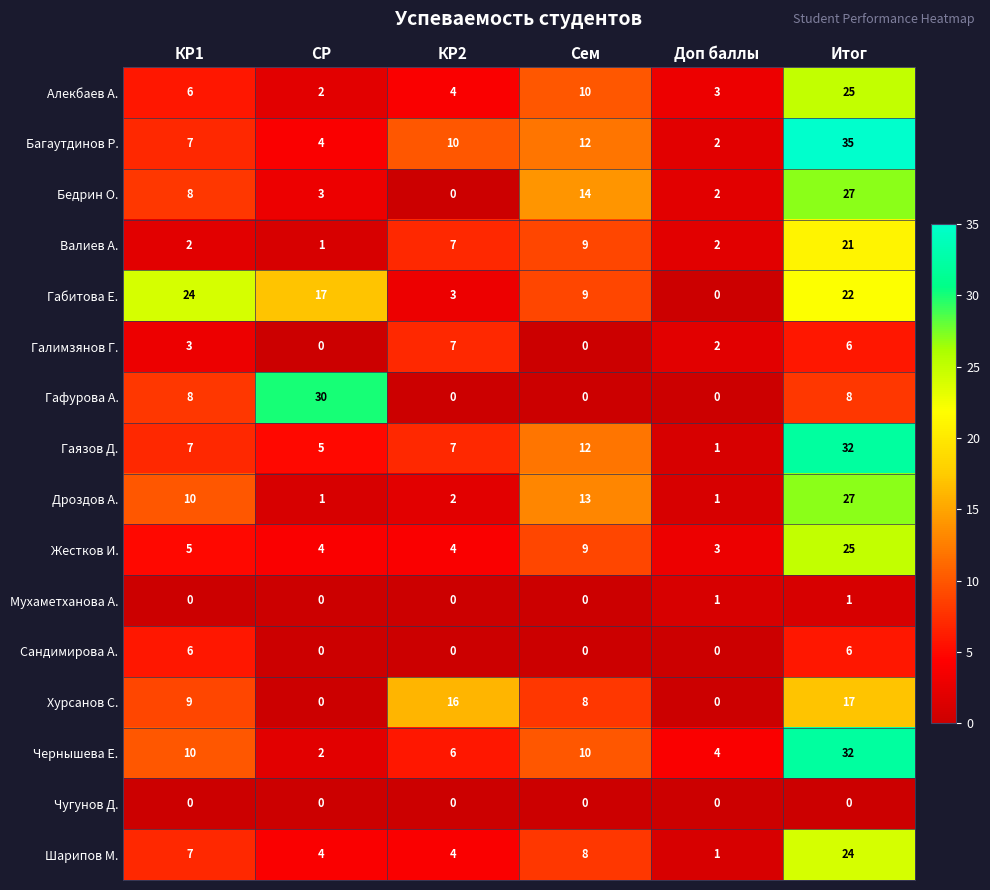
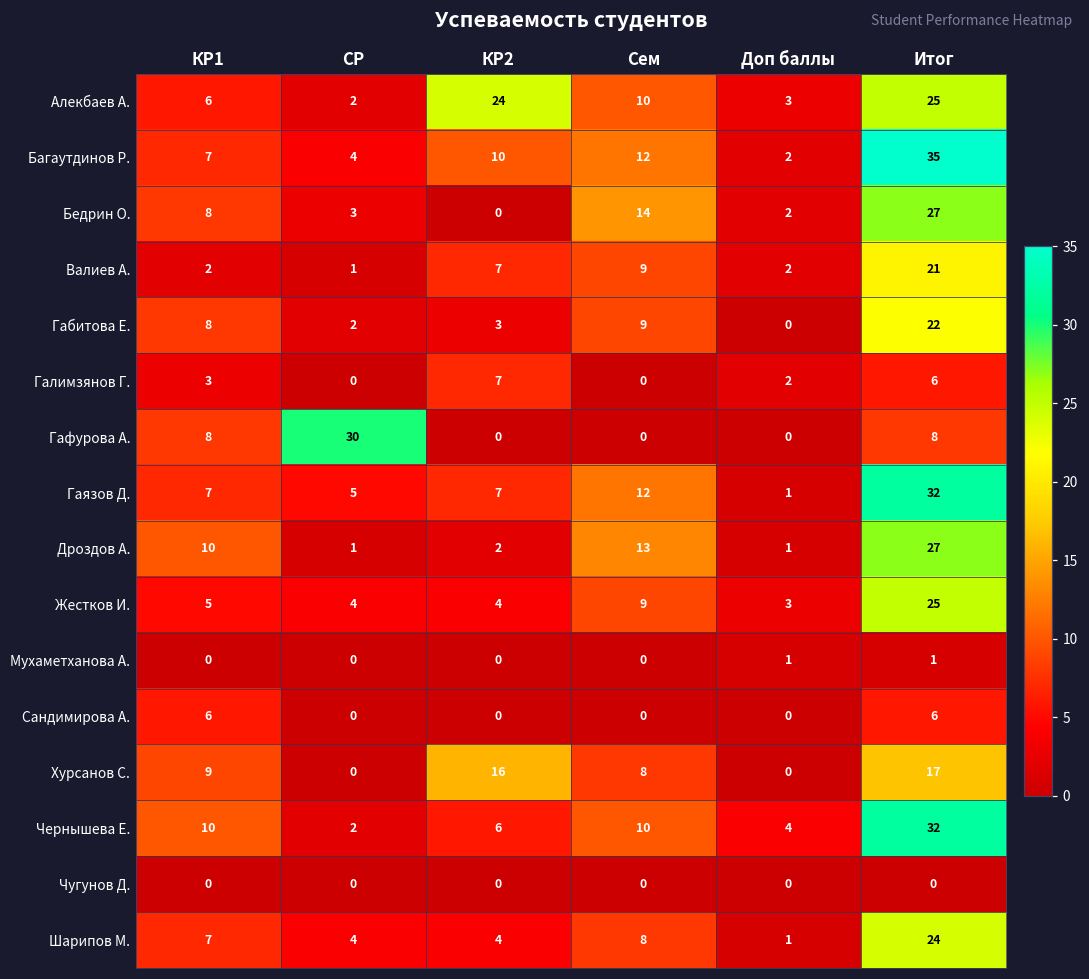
Алекбаев А., КР2: 4 -> 24
Габитова Е., КР1: 24 -> 8
Габитова Е., СР: 17 -> 2
